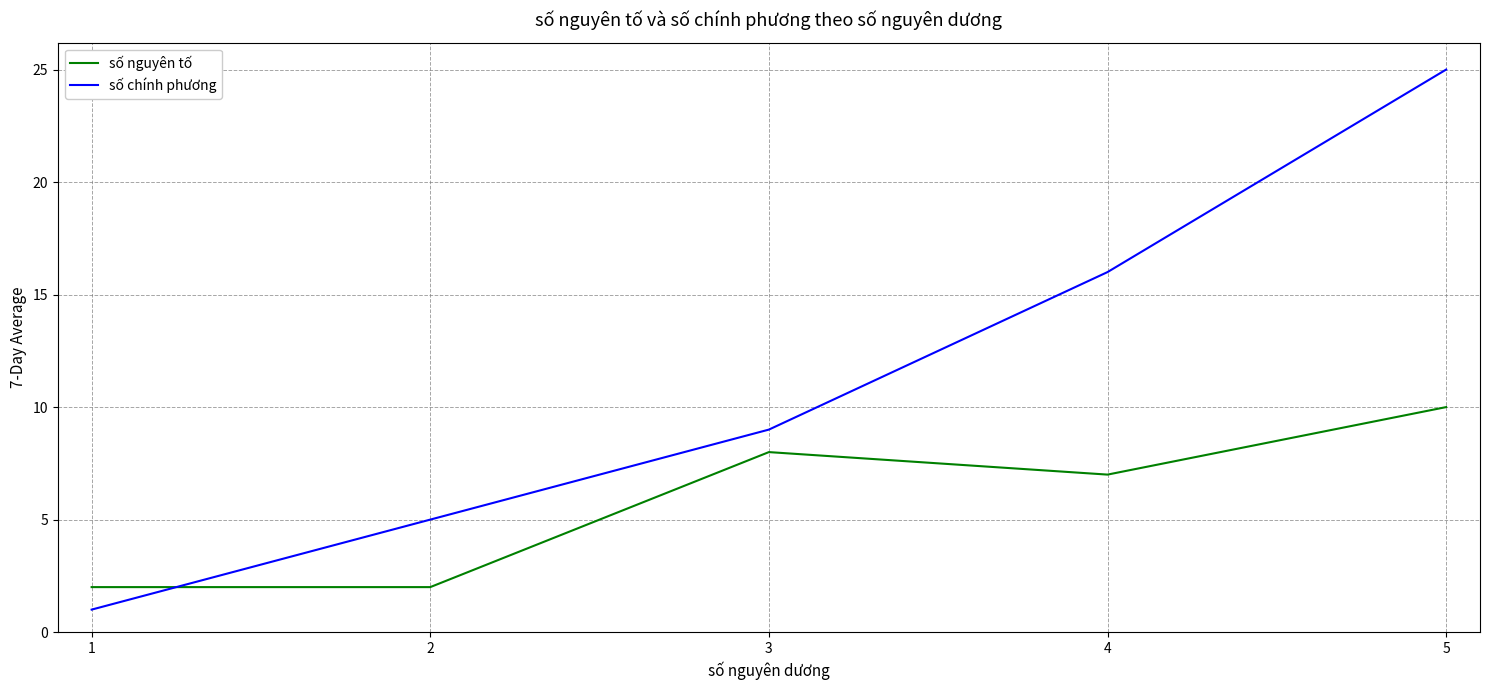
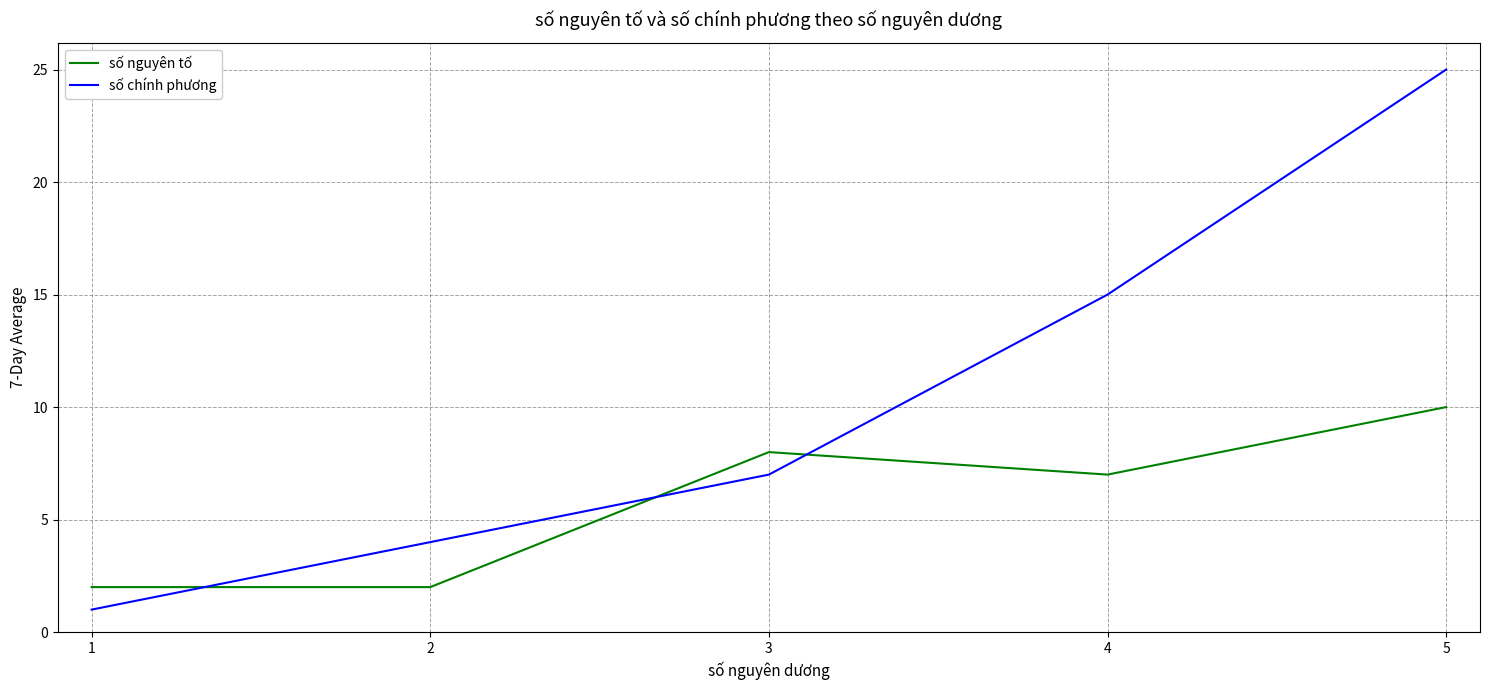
số chính phương, 2: 5 -> 4
số chính phương, 3: 9 -> 7
số chính phương, 4: 16 -> 15
